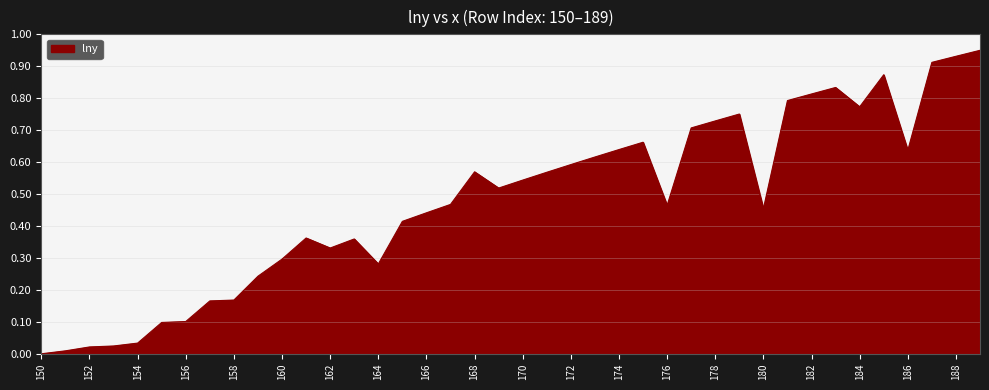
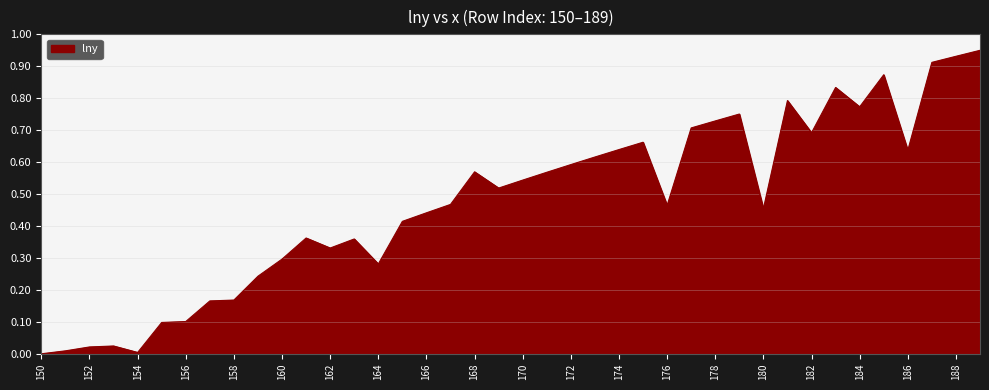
154: 0.03 -> 0.00
182: 0.81 -> 0.69
